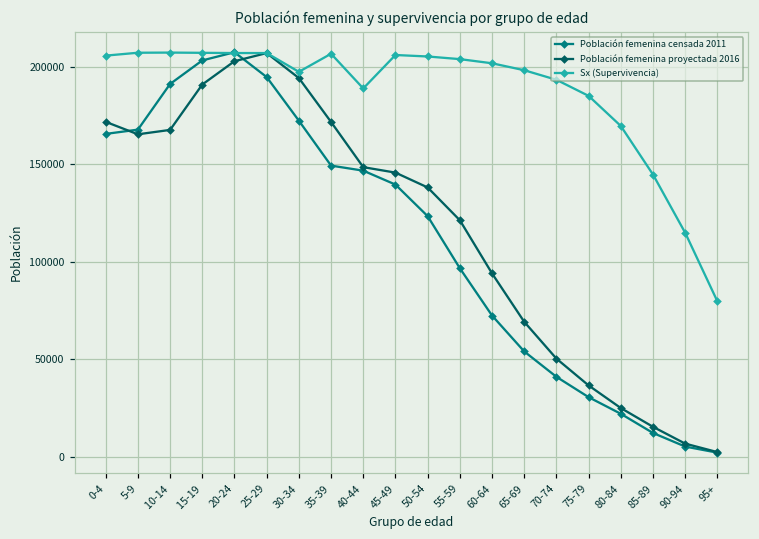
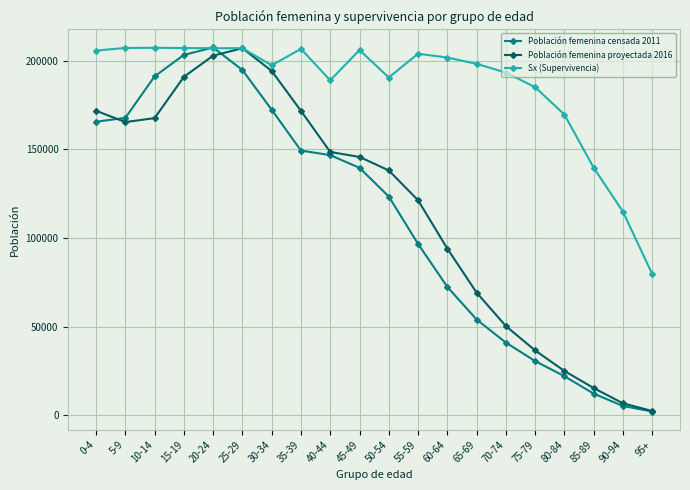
Sx (Supervivencia), 50-54: 205000 -> 191000
Sx (Supervivencia), 85-89: 145000 -> 140000
